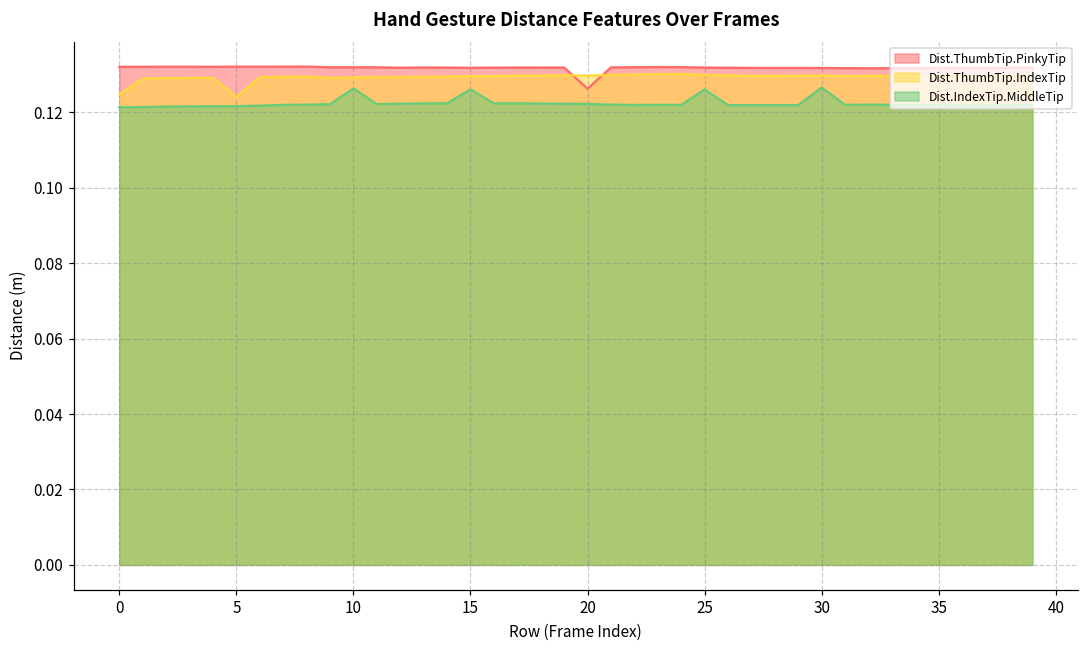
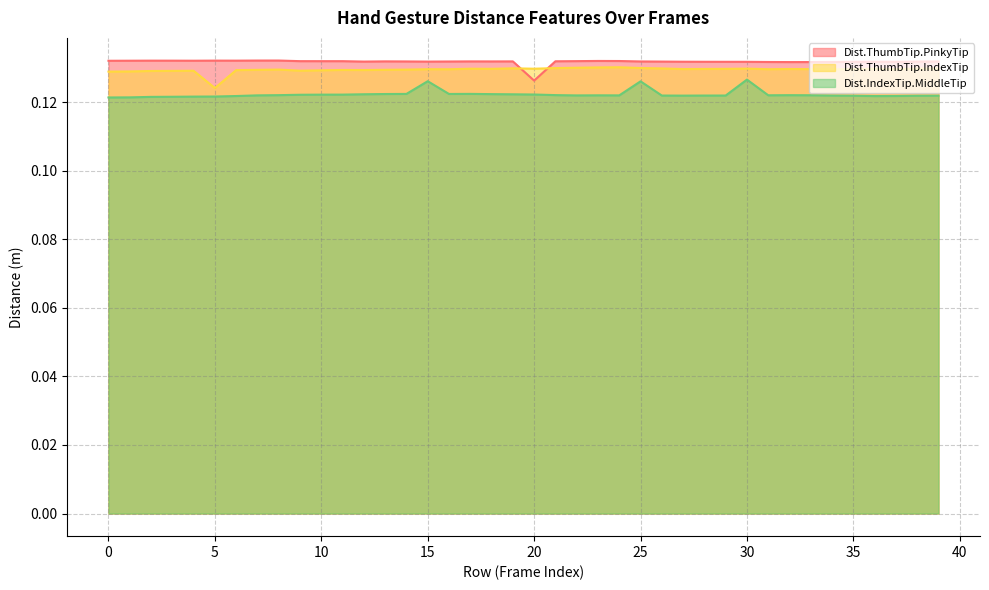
Dist.ThumbTip.IndexTip, 0: 0.125 -> 0.129
Dist.IndexTip.MiddleTip, 10: 0.126 -> 0.122
